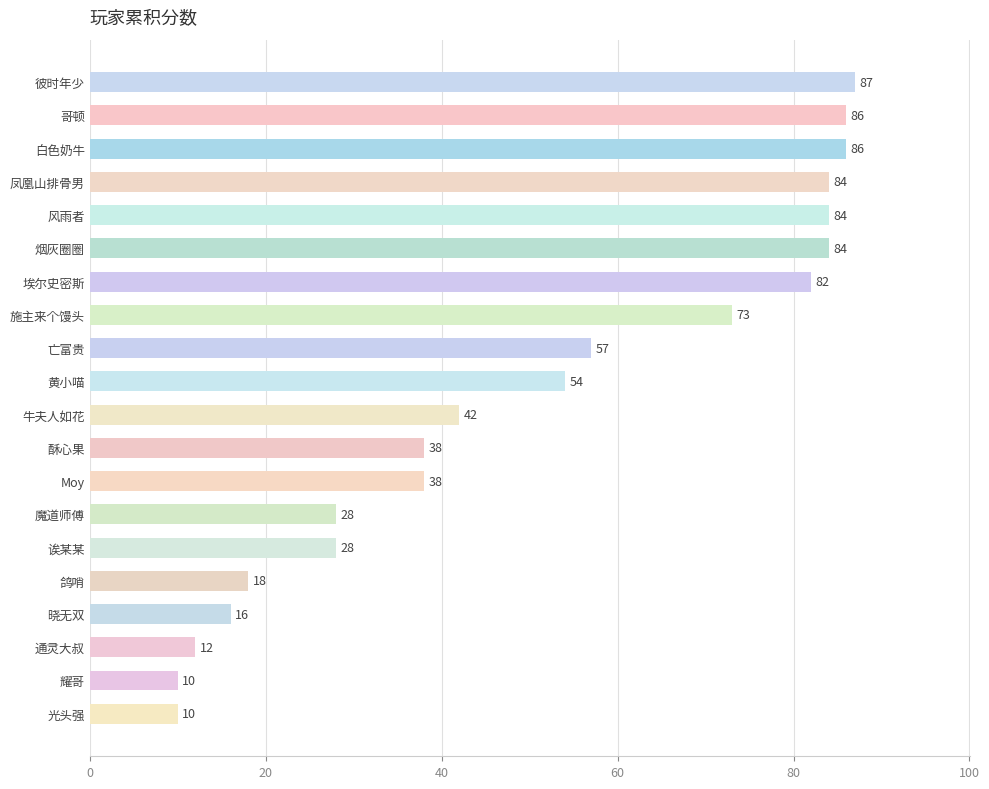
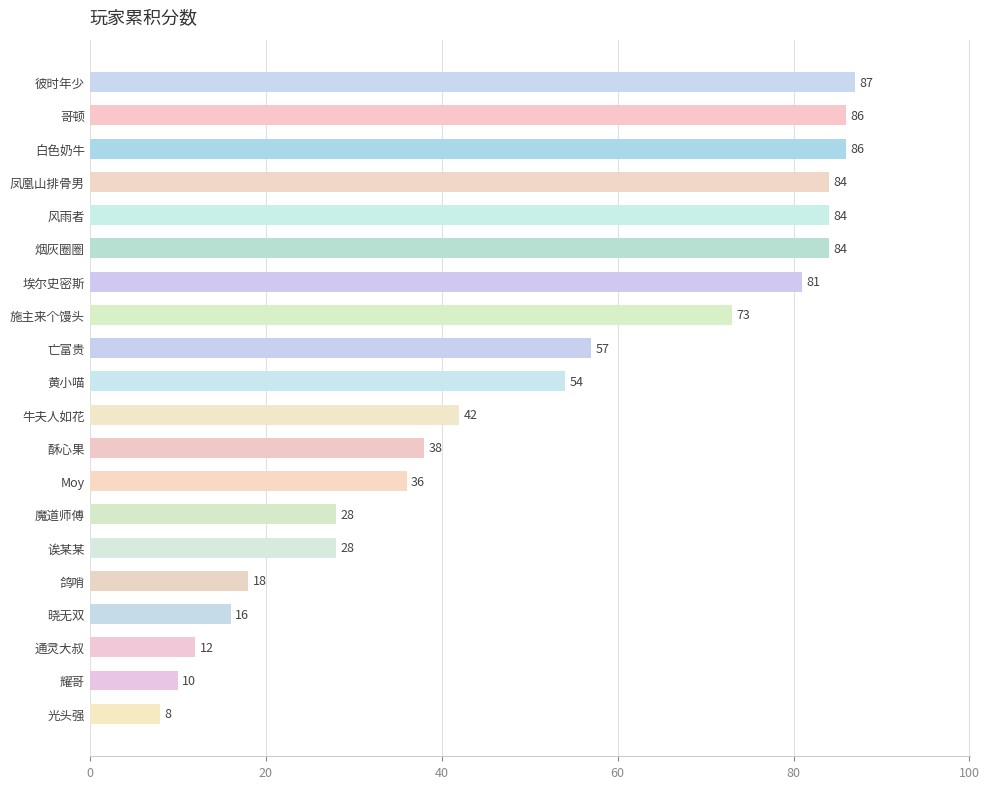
埃尔史密斯: 82 -> 81
Moy: 38 -> 36
光头强: 10 -> 8
